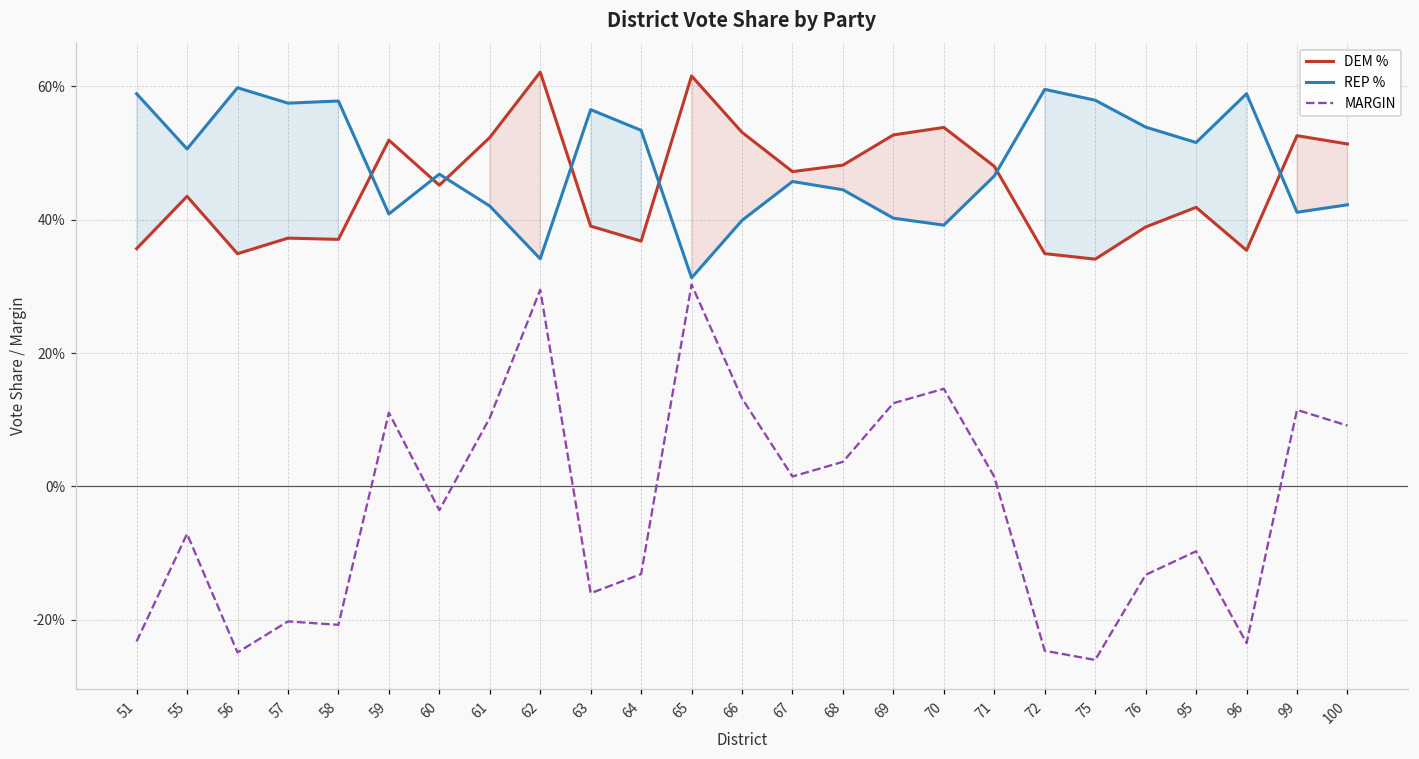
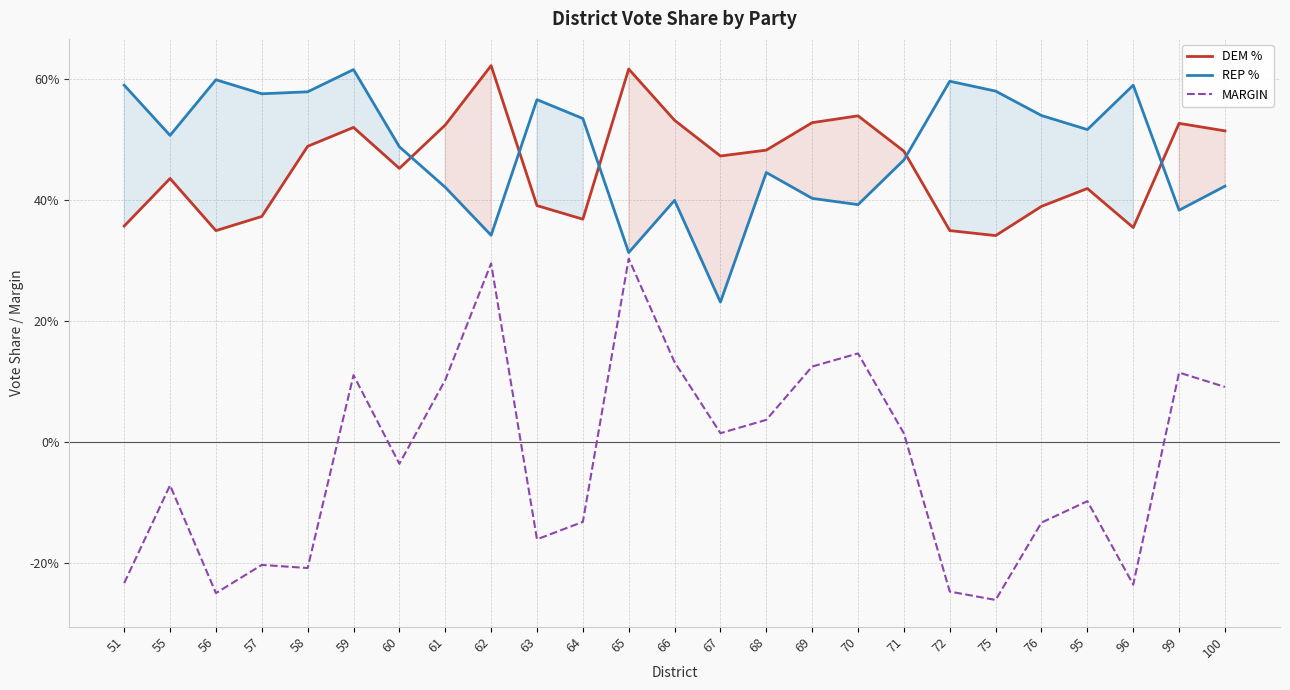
DEM %, 58: 37% -> 49%
REP %, 59: 41% -> 61%
REP %, 60: 47% -> 49%
REP %, 67: 46% -> 23%
REP %, 99: 41% -> 38%
